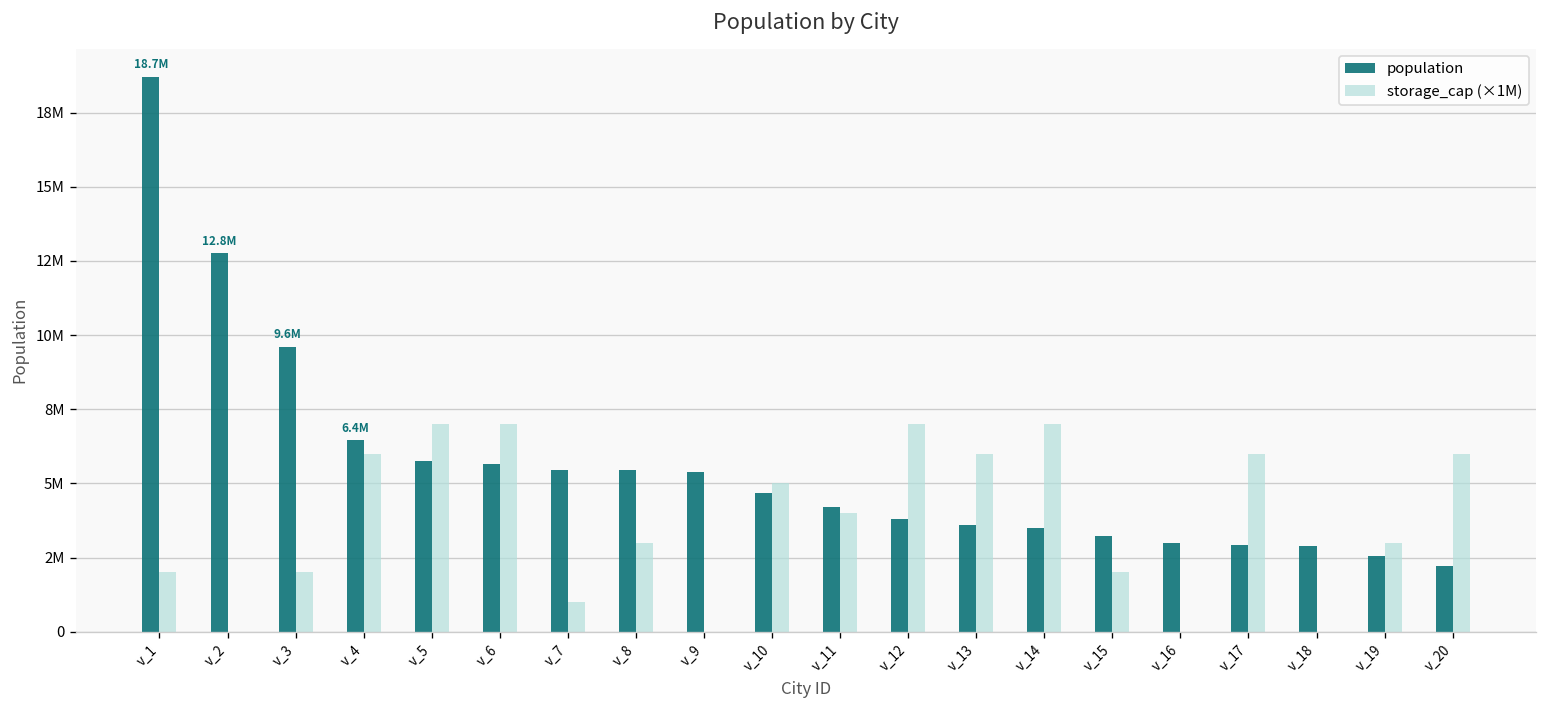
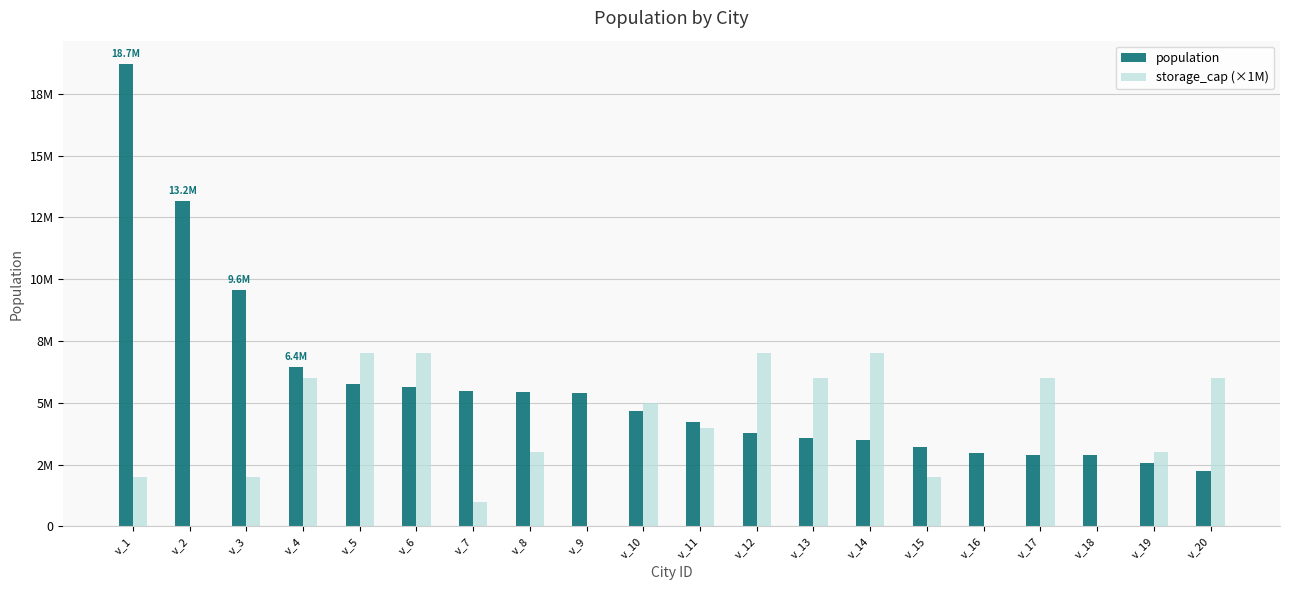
population, v_2: 12.8M -> 13.2M
